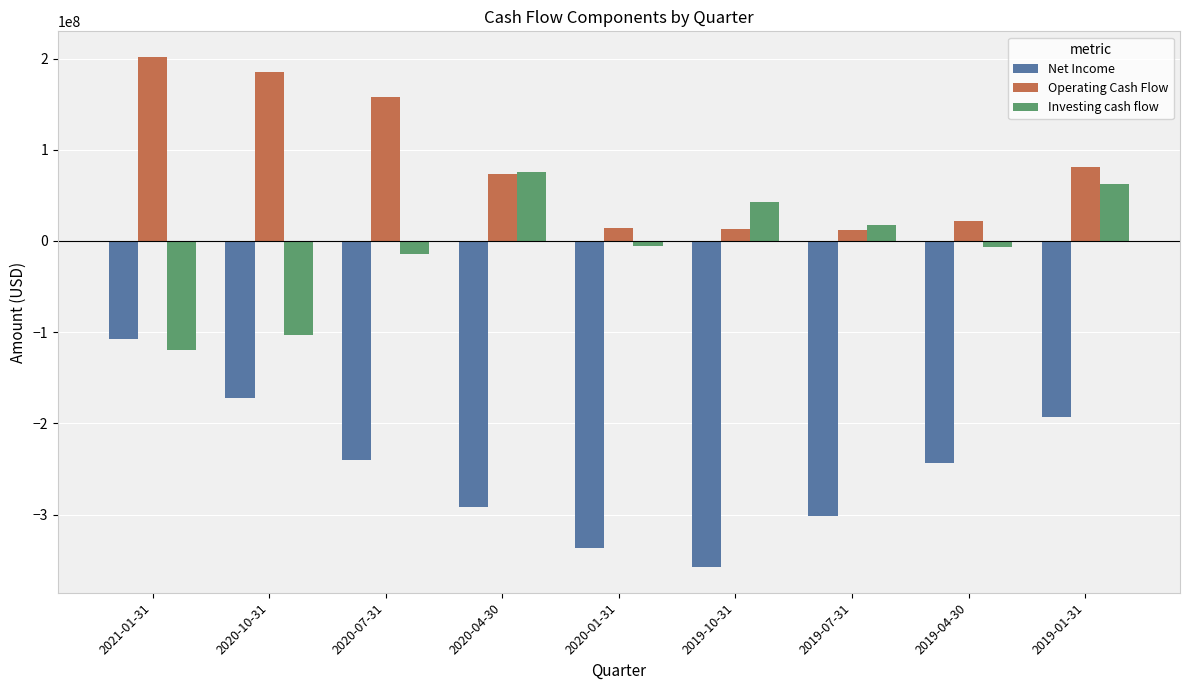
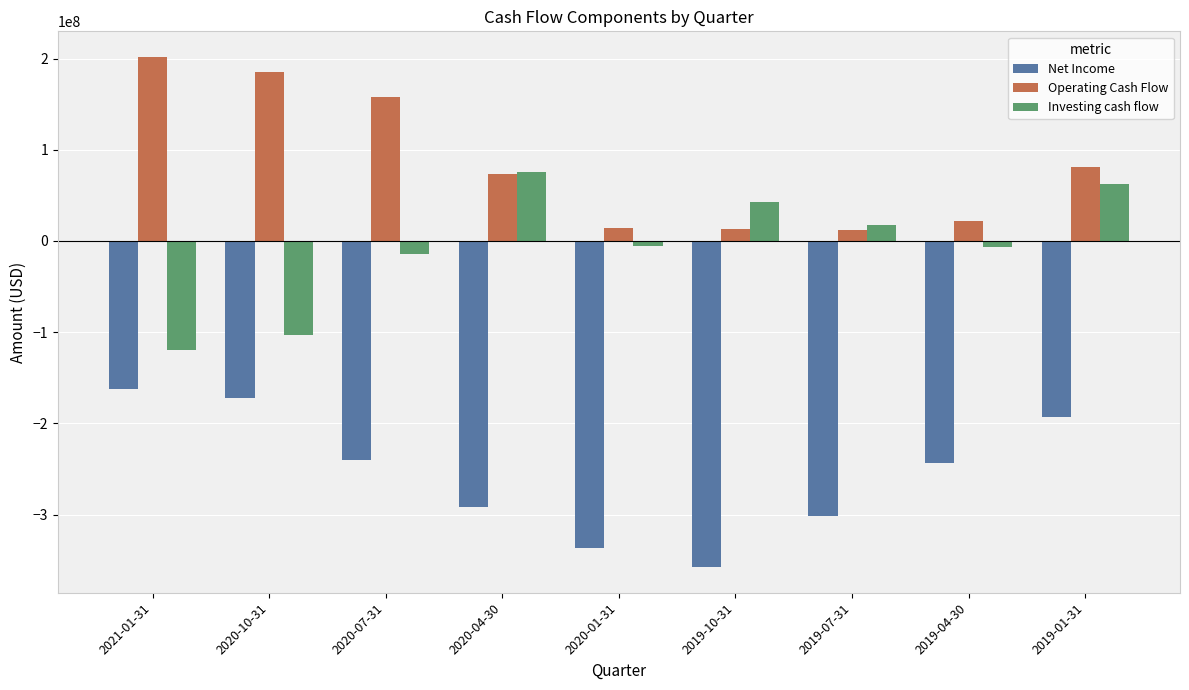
Net Income, 2021-01-31: -110000000 -> -160000000
